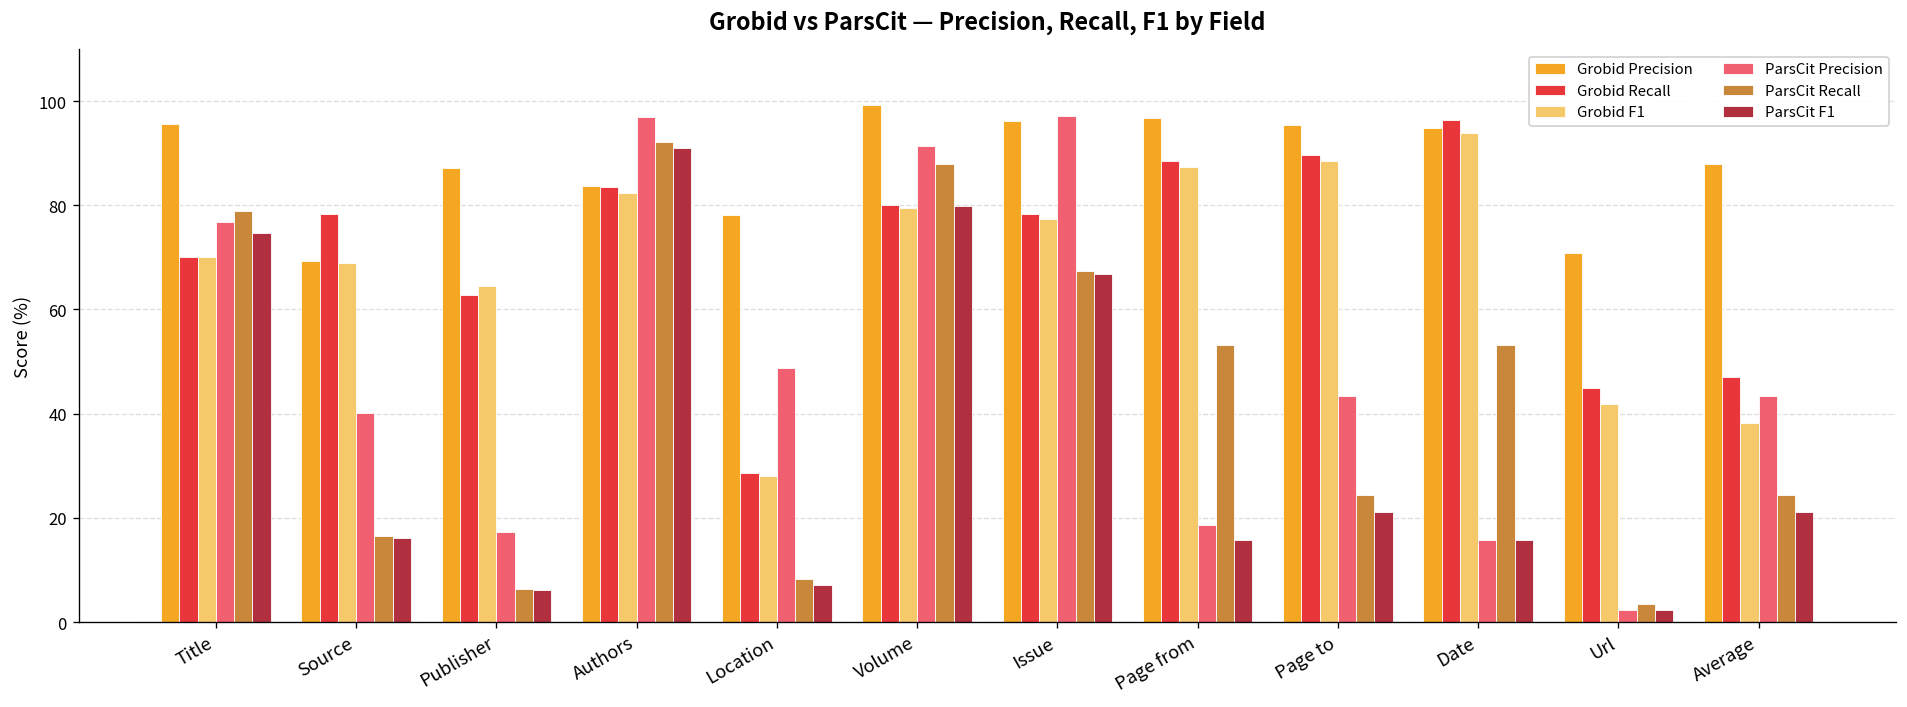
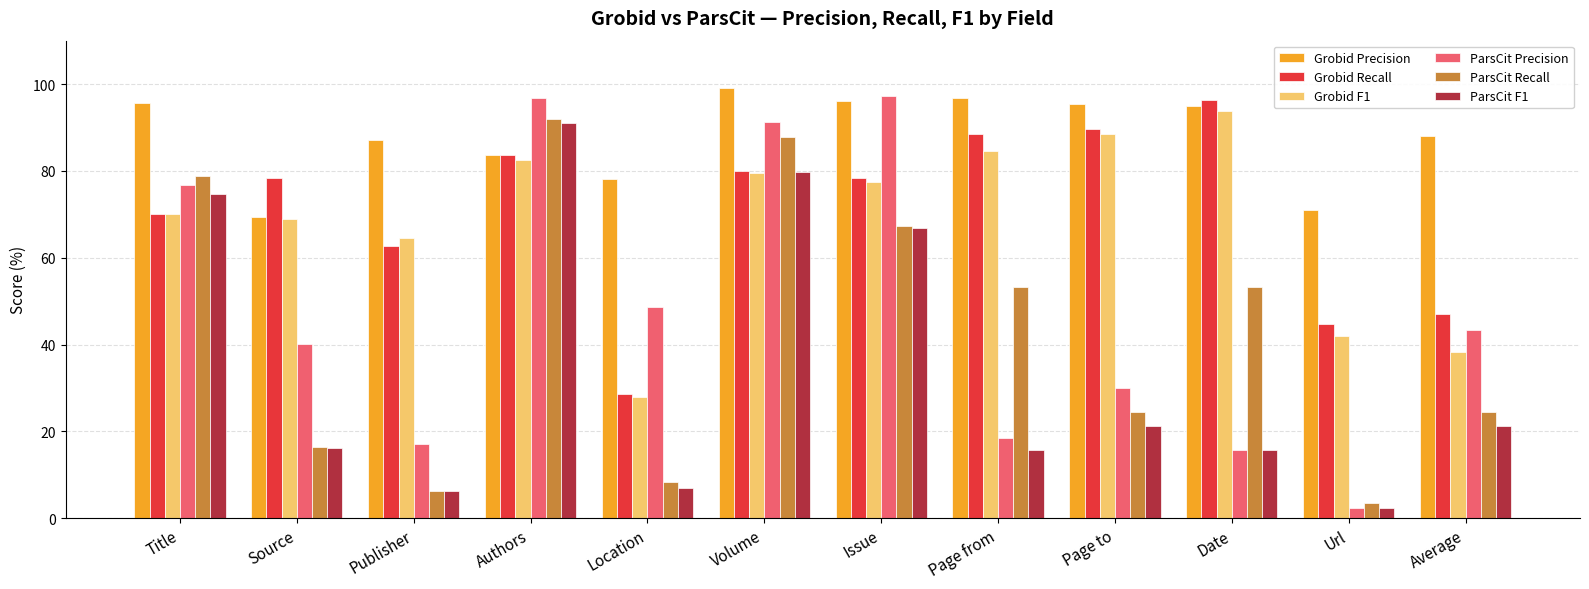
Grobid F1, Page from: 87 -> 84
ParsCit Precision, Page to: 43 -> 30
